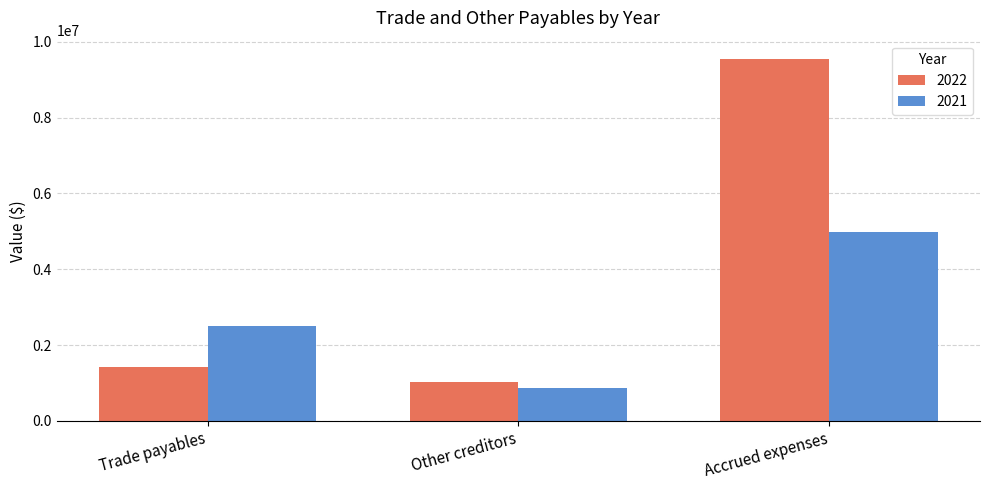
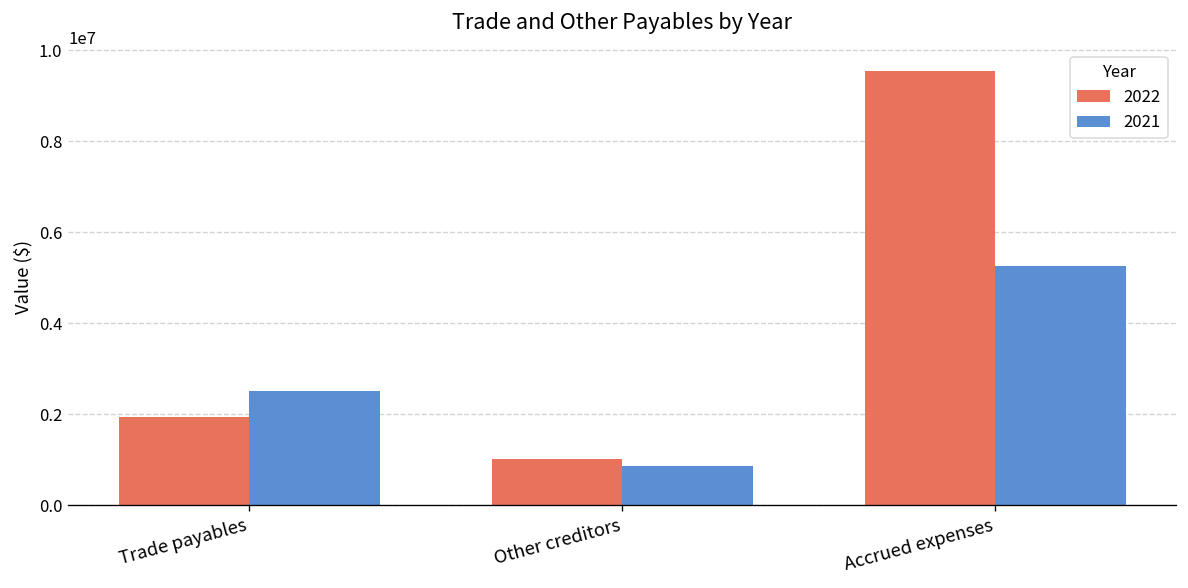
2022, Trade payables: 1400000 -> 1900000
2021, Accrued expenses: 5000000 -> 5200000
